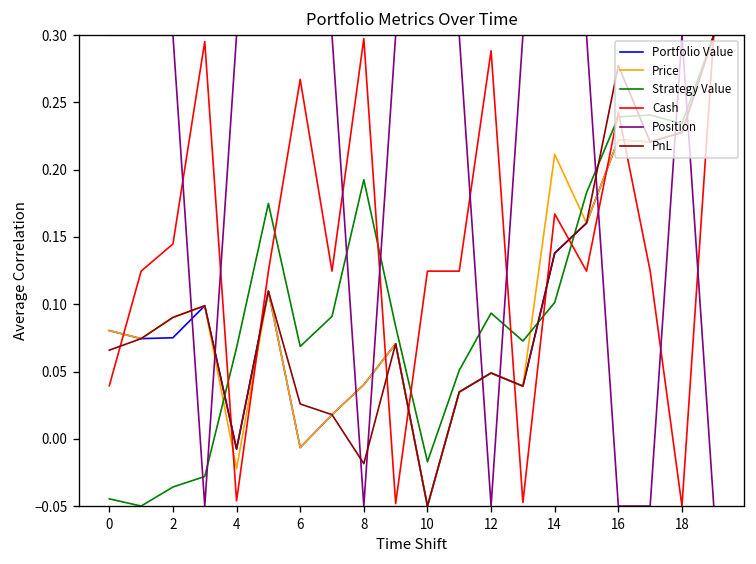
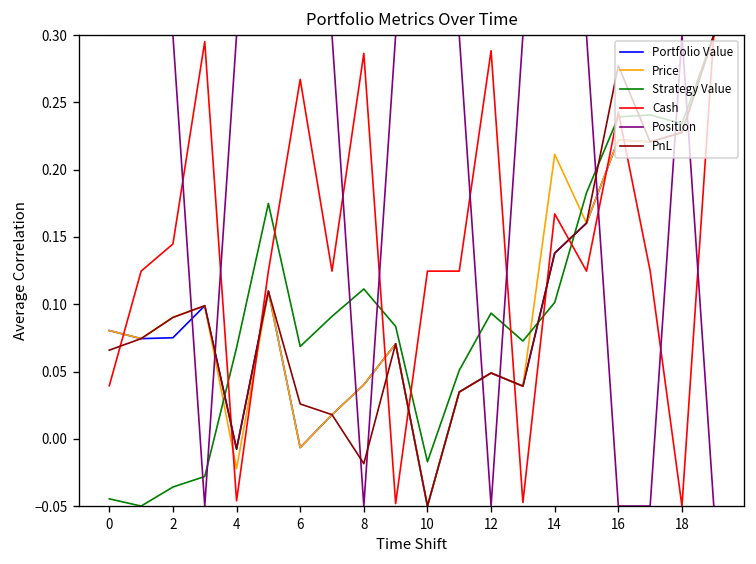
Strategy Value, 8: 0.193 -> 0.111
Cash, 8: 0.297 -> 0.287
